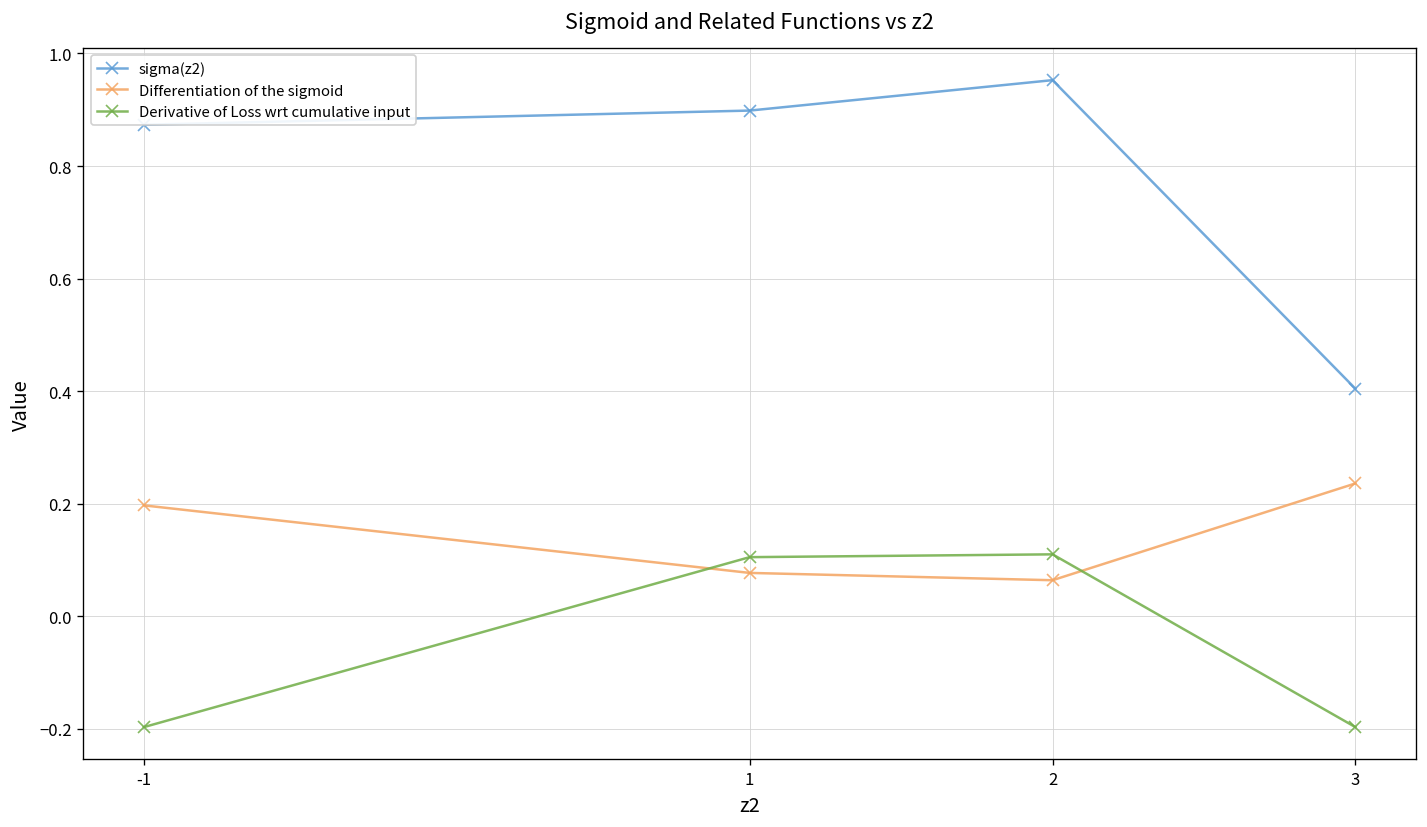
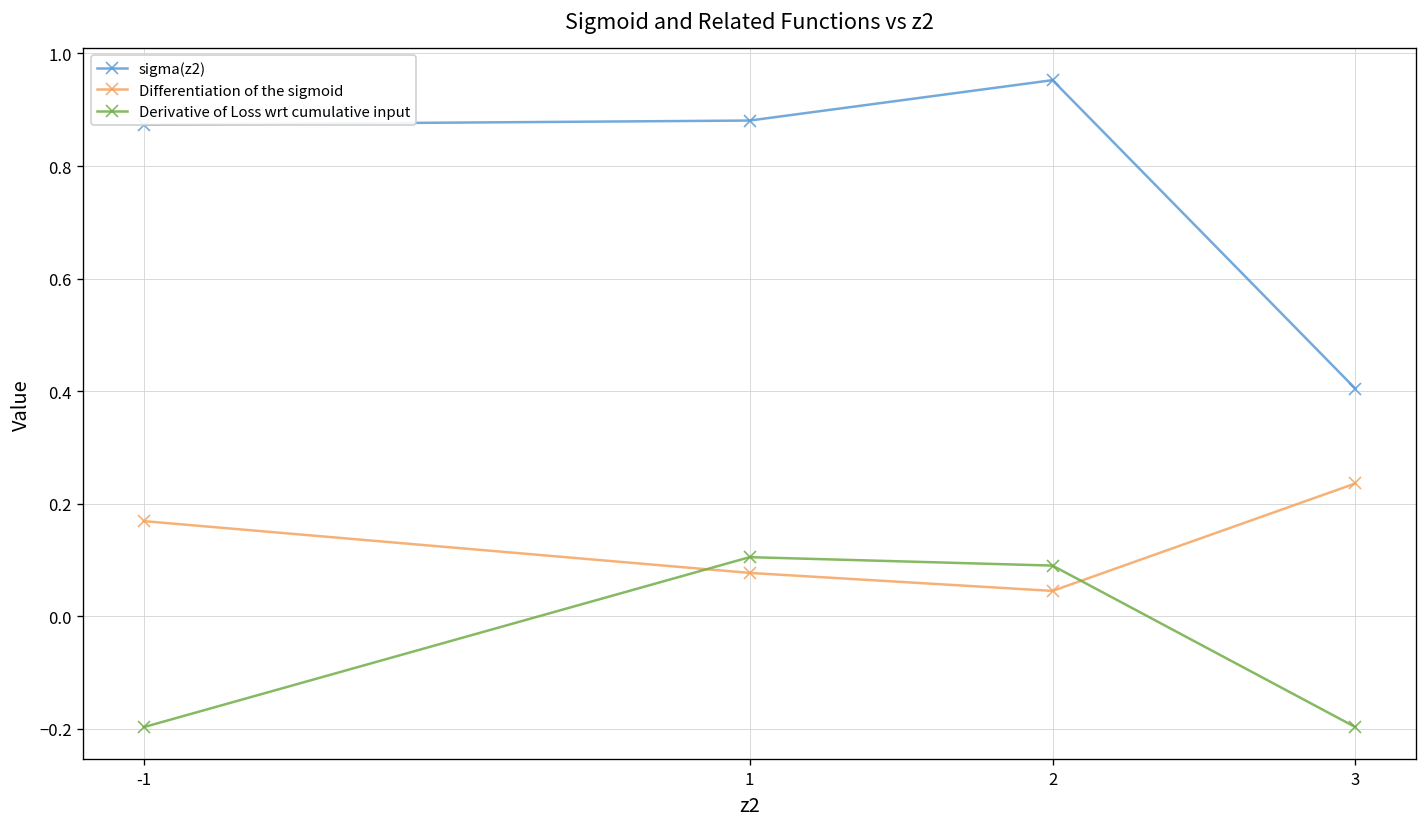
Differentiation of the sigmoid, -1: 0.20 -> 0.17
sigma(z2), 1: 0.90 -> 0.88
Differentiation of the sigmoid, 2: 0.06 -> 0.05
Derivative of Loss wrt cumulative input, 2: 0.11 -> 0.09
